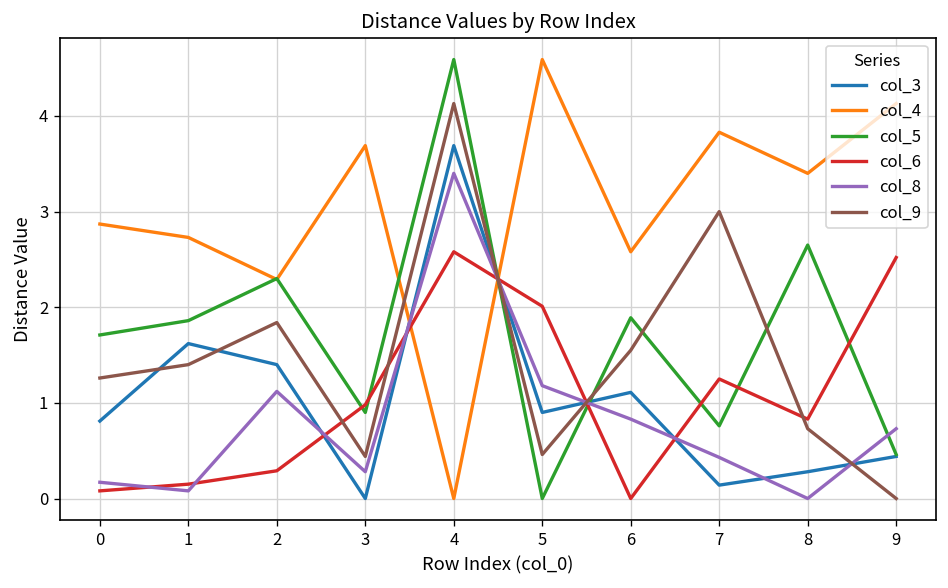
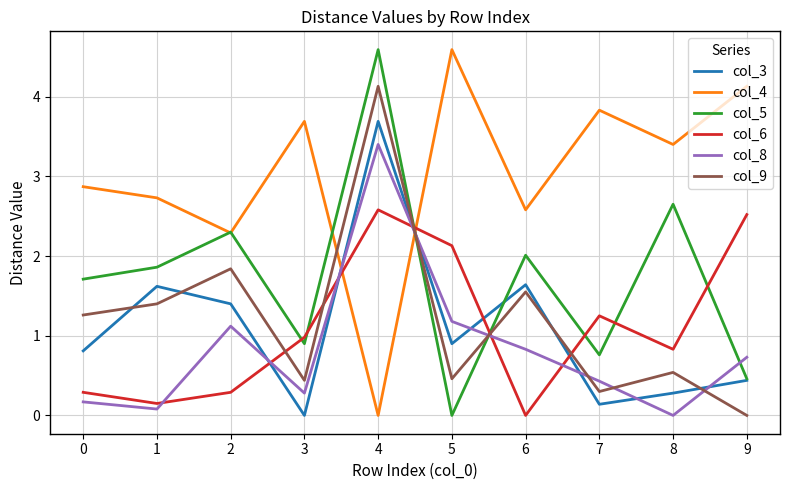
col_6, 0: 0.1 -> 0.3
col_6, 5: 2.0 -> 2.1
col_3, 6: 1.1 -> 1.6
col_5, 6: 1.9 -> 2.0
col_9, 7: 3.0 -> 0.3
col_9, 8: 0.7 -> 0.5
